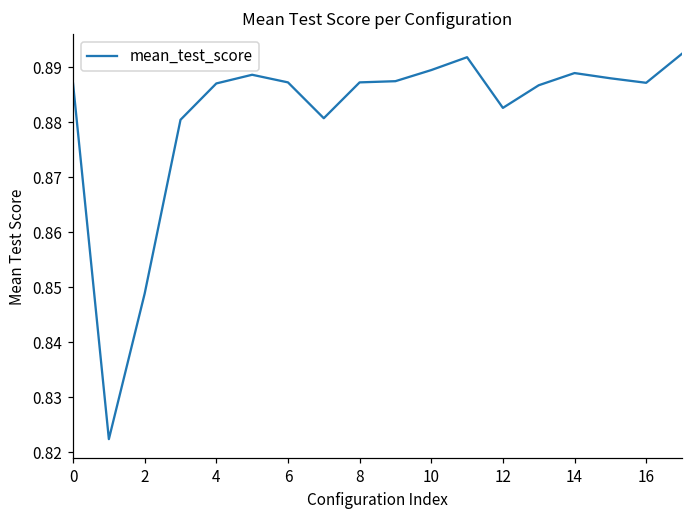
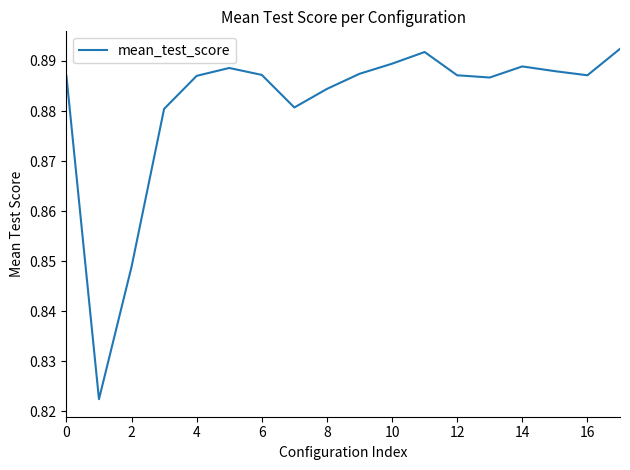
8: 0.887 -> 0.884
12: 0.883 -> 0.887
